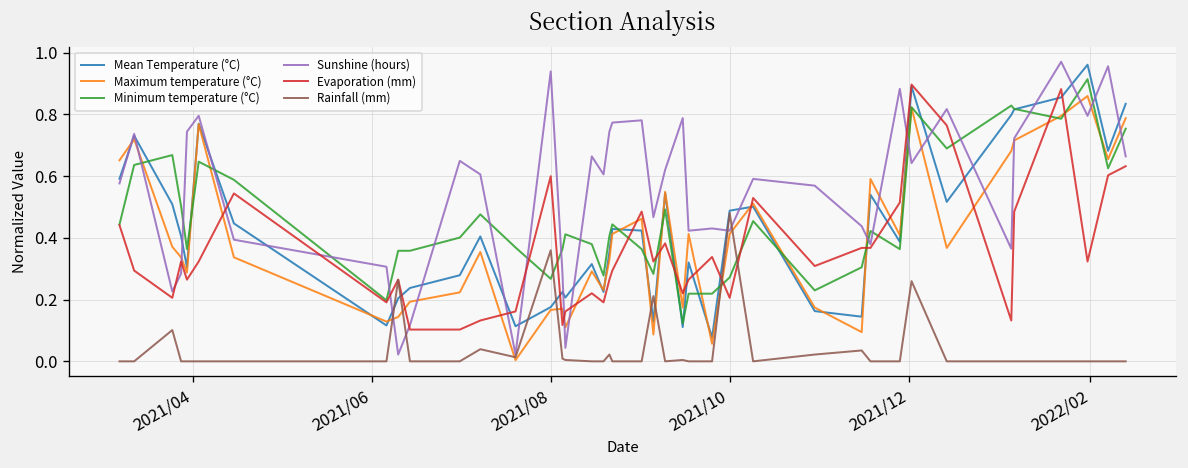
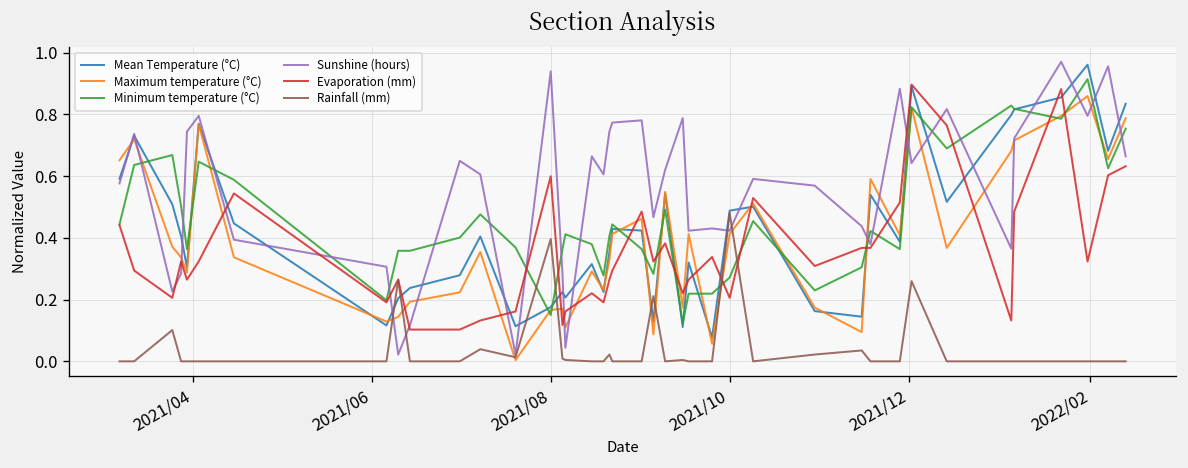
Minimum temperature (°C), 2021/08: 0.27 -> 0.15
Rainfall (mm), 2021/08: 0.36 -> 0.40
